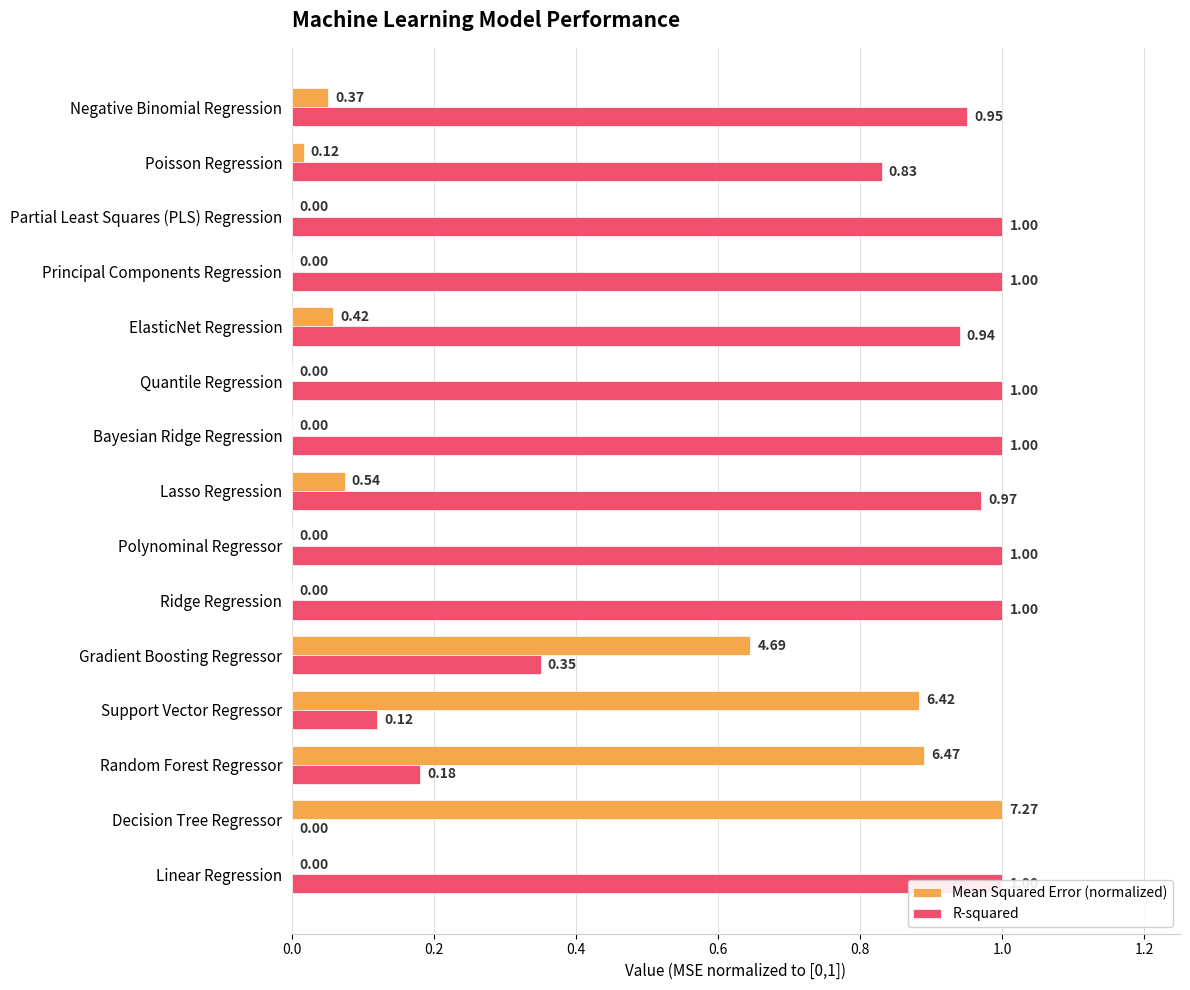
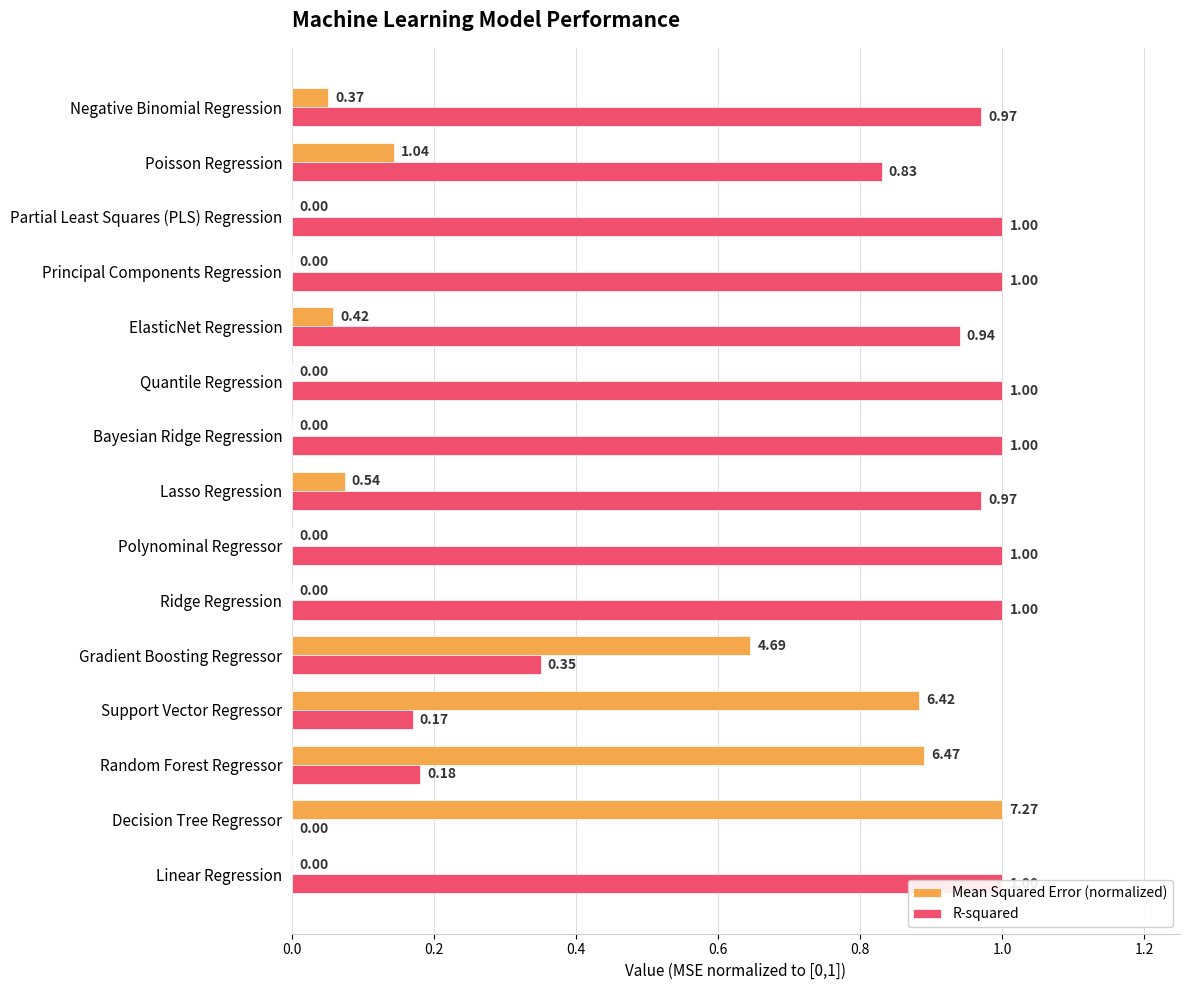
R-squared, Negative Binomial Regression: 0.95 -> 0.97
Mean Squared Error (normalized), Poisson Regression: 0.12 -> 1.04
R-squared, Support Vector Regressor: 0.12 -> 0.17
